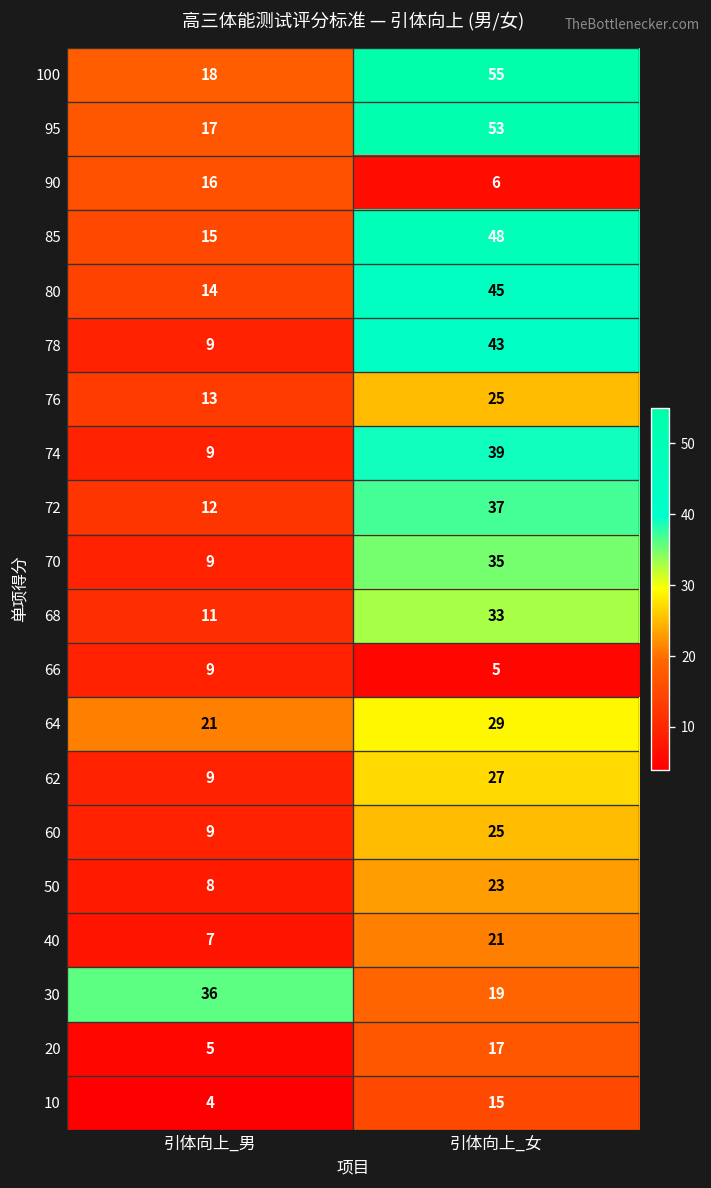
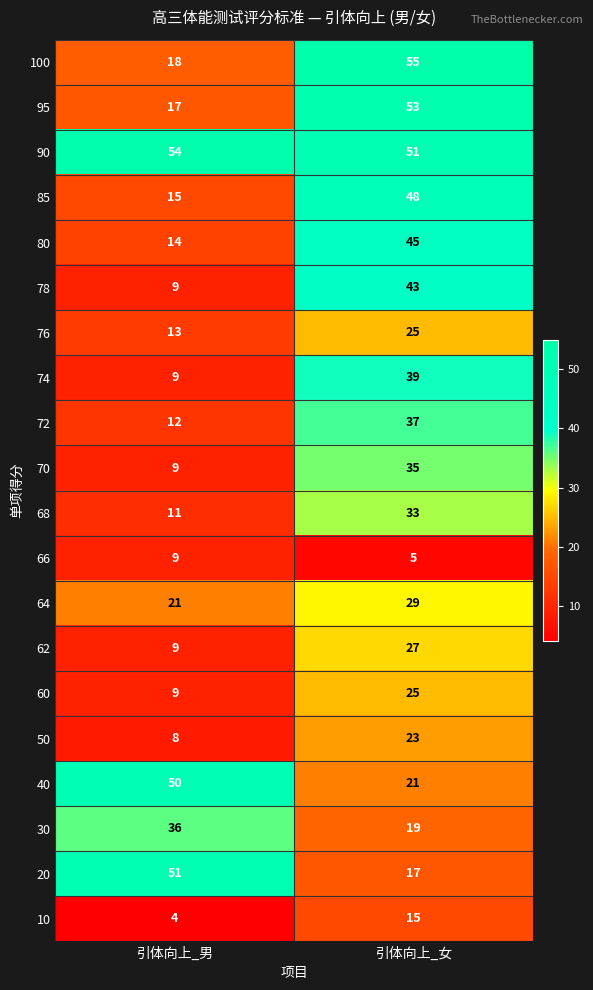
90, 引体向上_男: 16 -> 54
90, 引体向上_女: 6 -> 51
40, 引体向上_男: 7 -> 50
20, 引体向上_男: 5 -> 51
